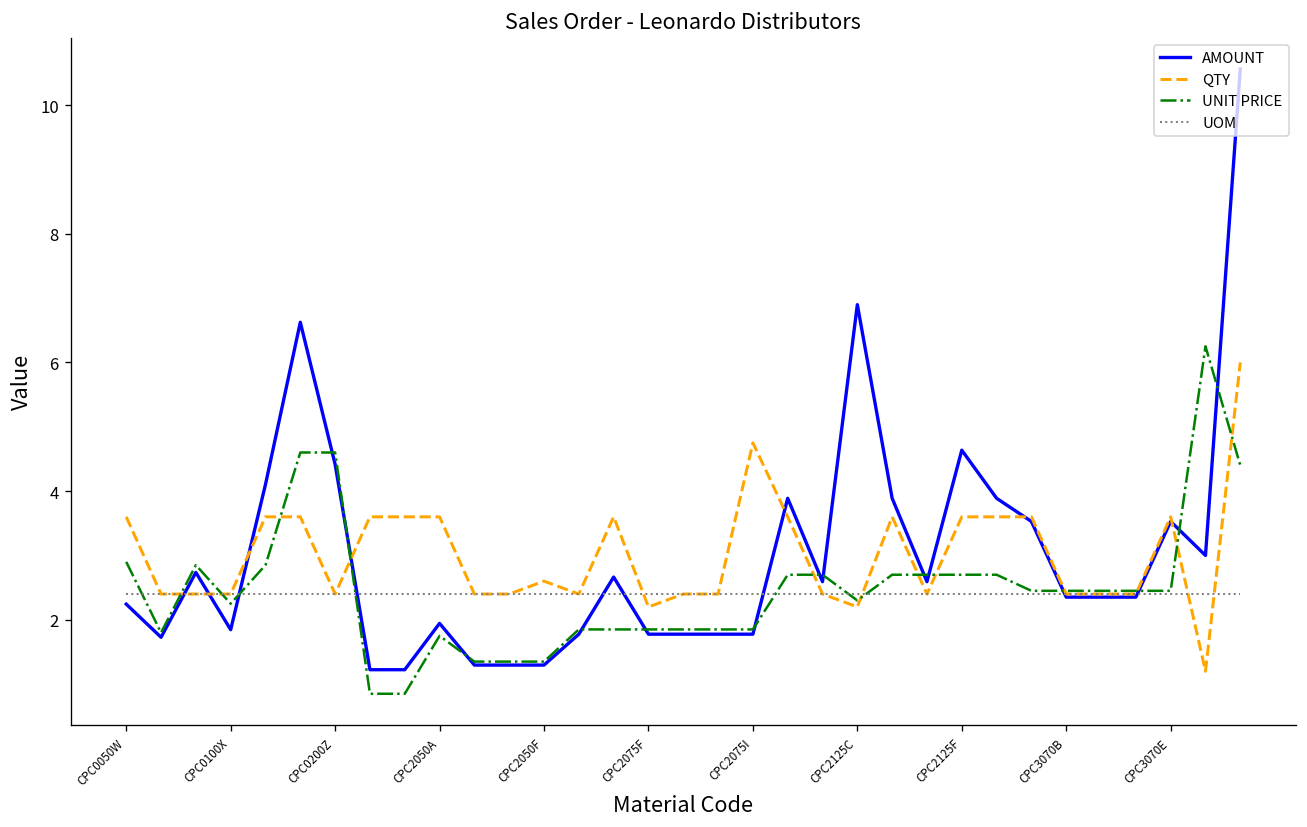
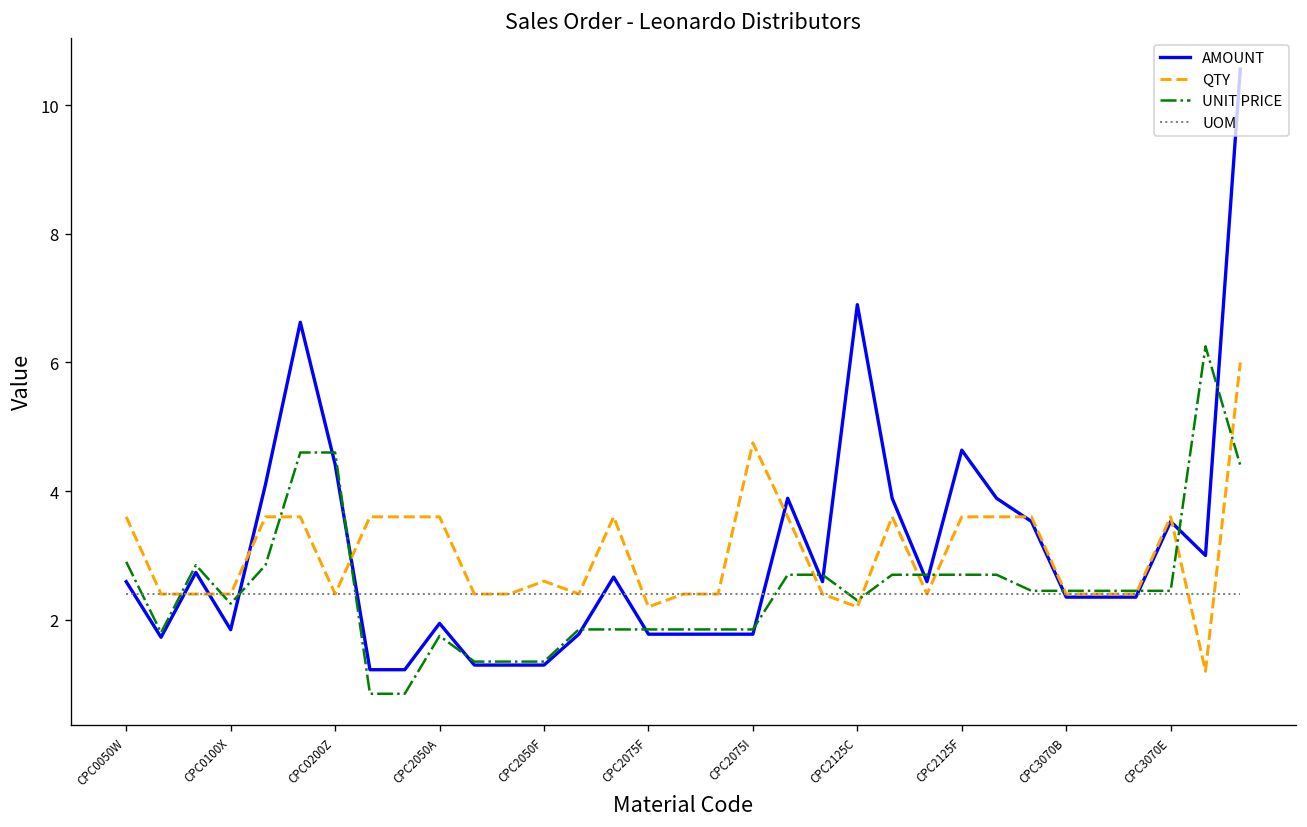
AMOUNT, CPC0050W: 2.2 -> 2.6
